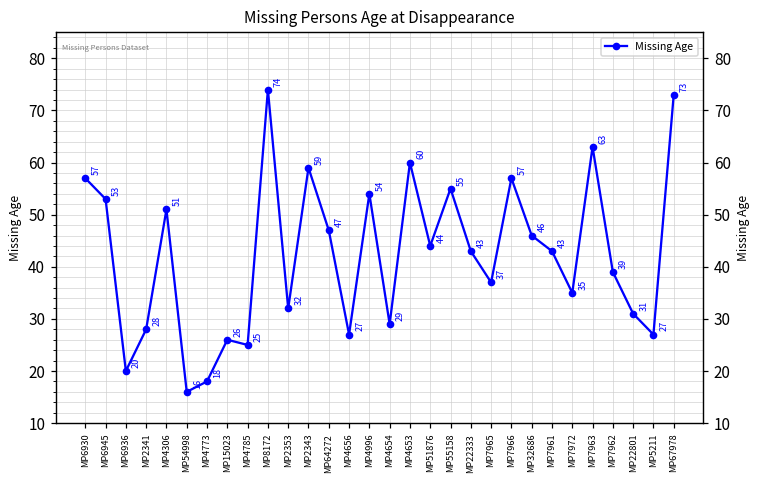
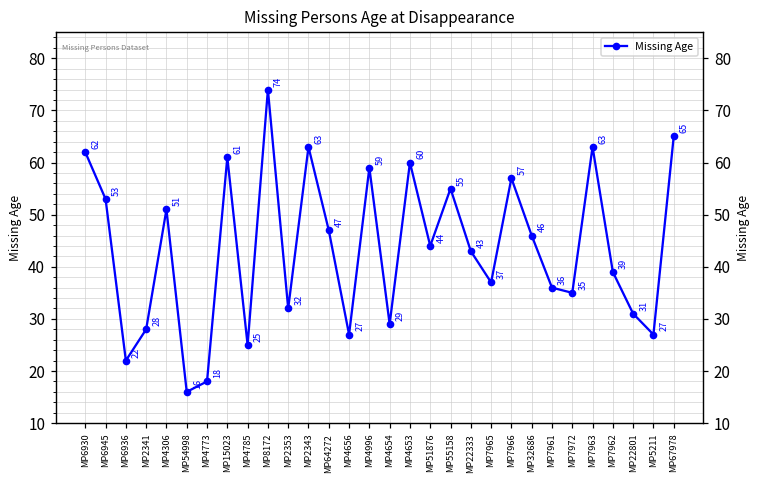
MP6930: 57 -> 62
MP6936: 20 -> 22
MP15023: 26 -> 61
MP2343: 59 -> 63
MP4996: 54 -> 59
MP7961: 43 -> 36
MP67978: 73 -> 65
